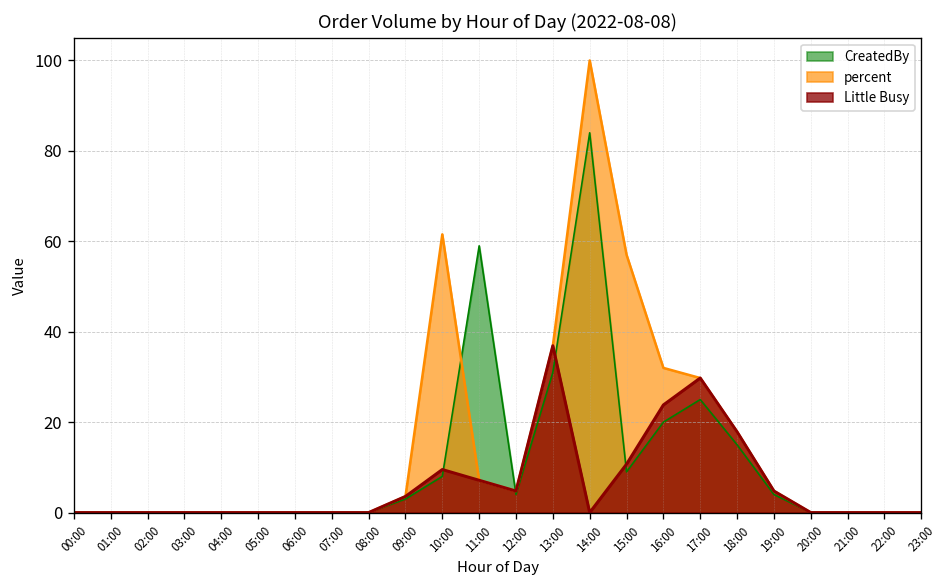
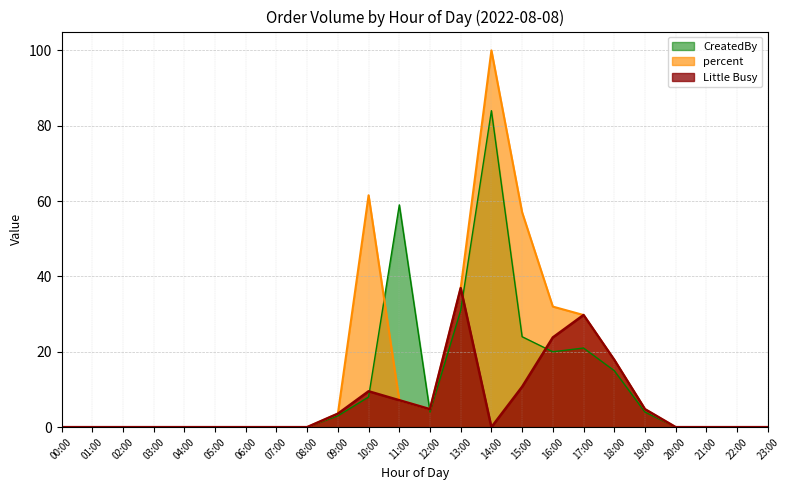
CreatedBy, 15:00: 9 -> 24
CreatedBy, 17:00: 25 -> 21
